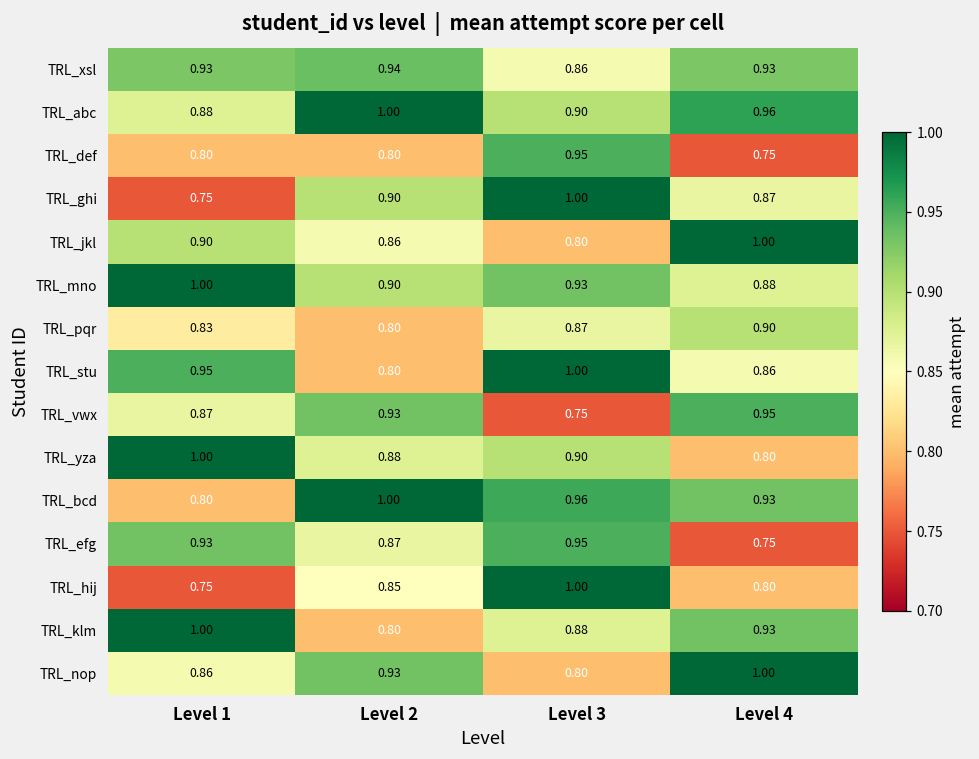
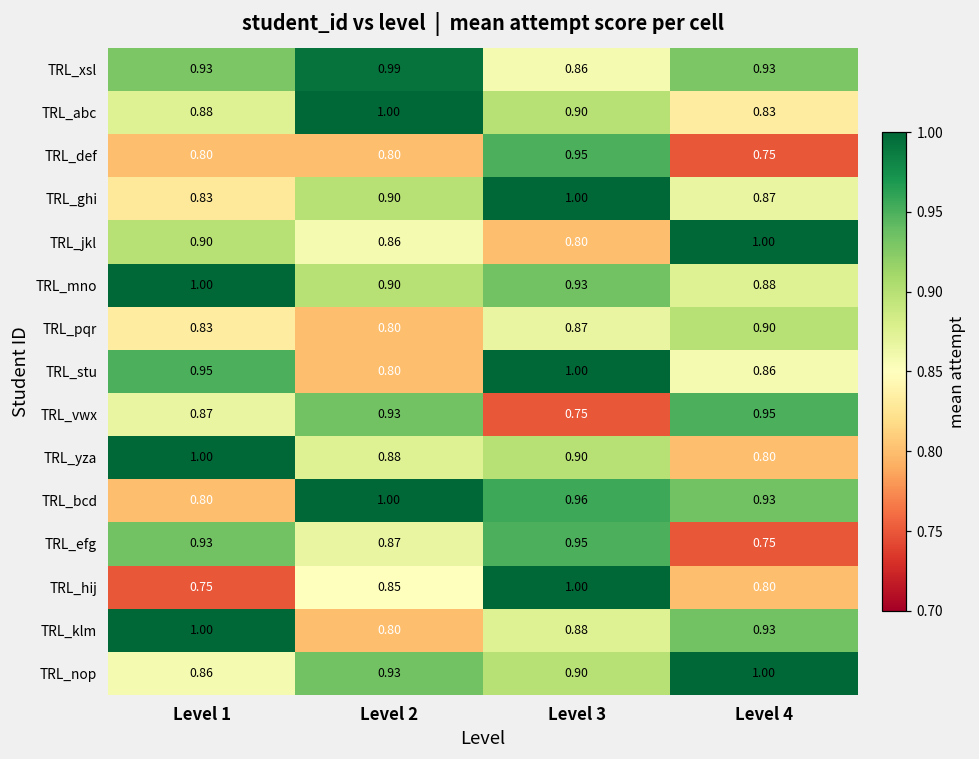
TRL_xsl, Level 2: 0.94 -> 0.99
TRL_abc, Level 4: 0.96 -> 0.83
TRL_ghi, Level 1: 0.75 -> 0.83
TRL_nop, Level 3: 0.80 -> 0.90
